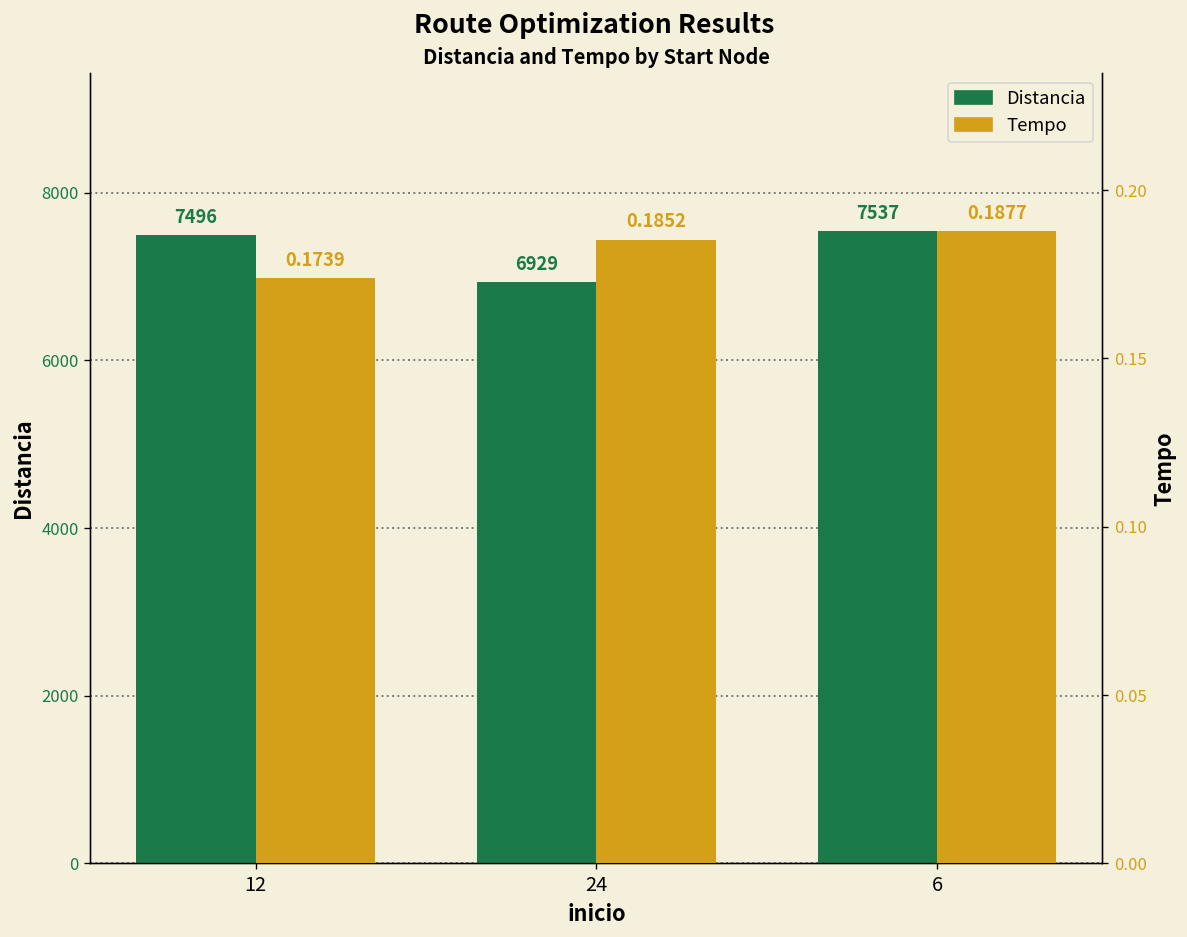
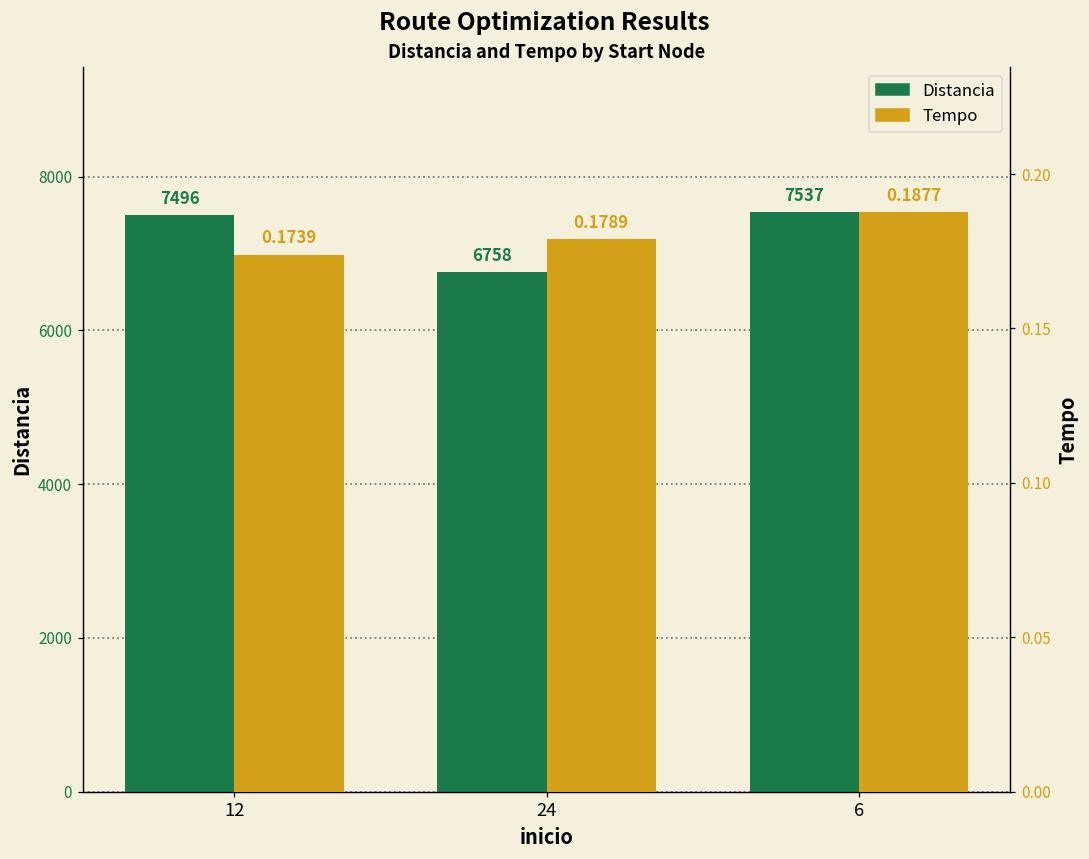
Distancia, 24: 6929 -> 6758
Tempo, 24: 0.1852 -> 0.1789
